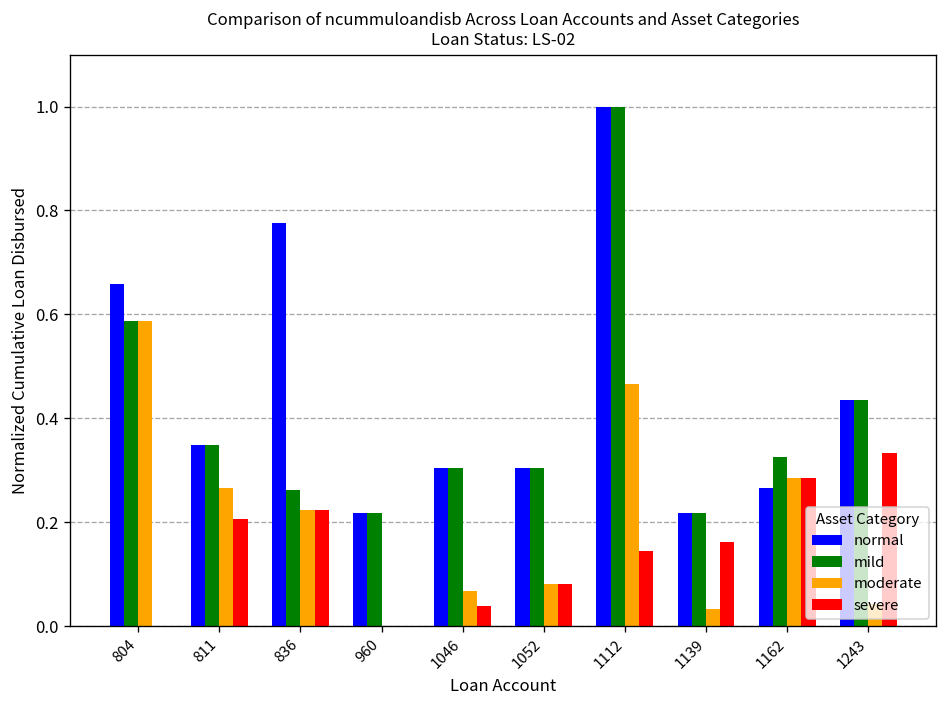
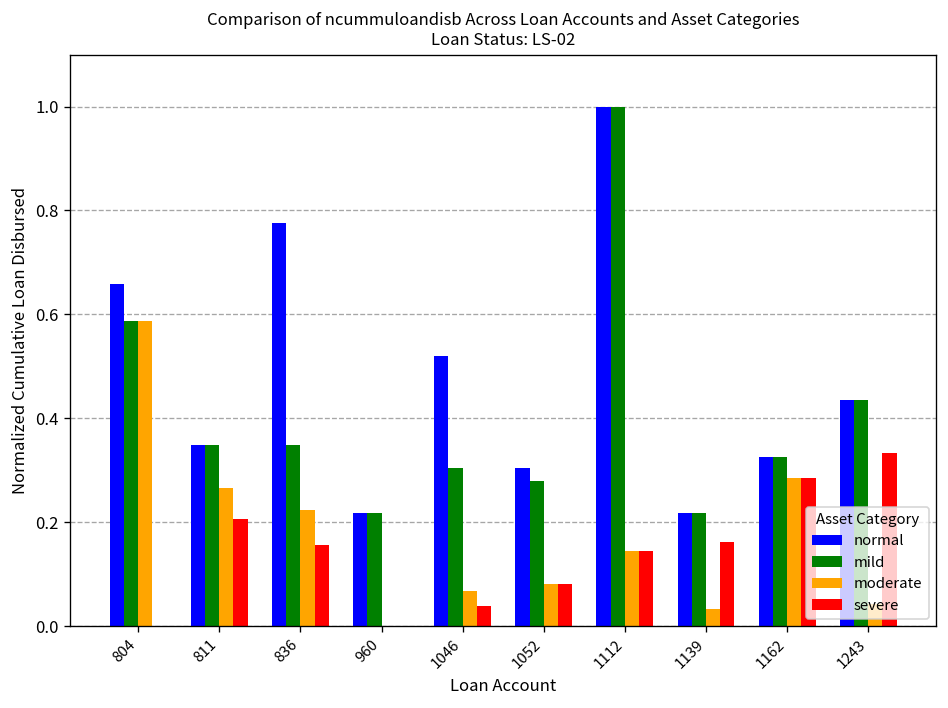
mild, 836: 0.26 -> 0.35
severe, 836: 0.22 -> 0.16
normal, 1046: 0.30 -> 0.52
mild, 1052: 0.30 -> 0.28
moderate, 1112: 0.47 -> 0.14
normal, 1162: 0.27 -> 0.33
